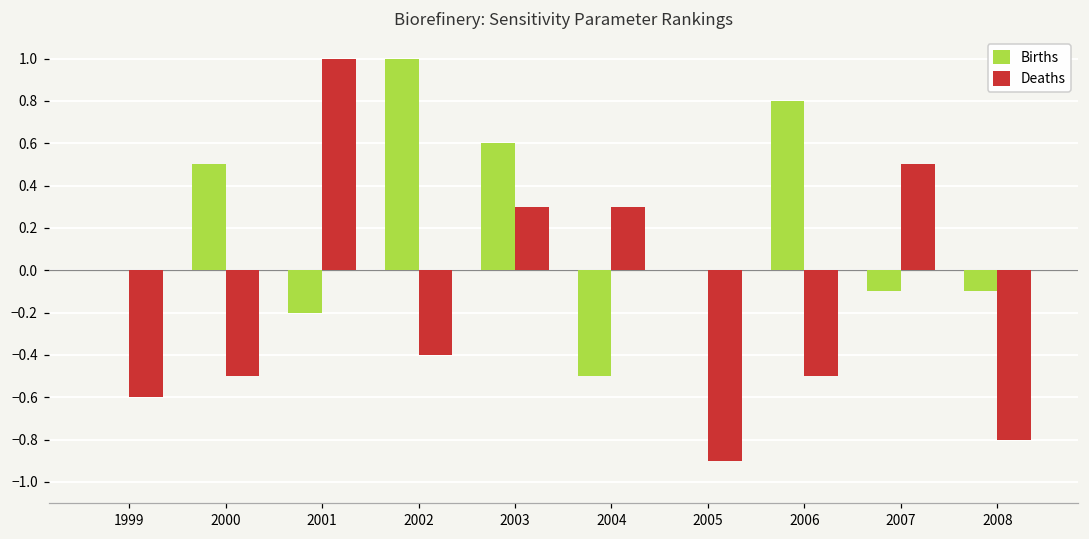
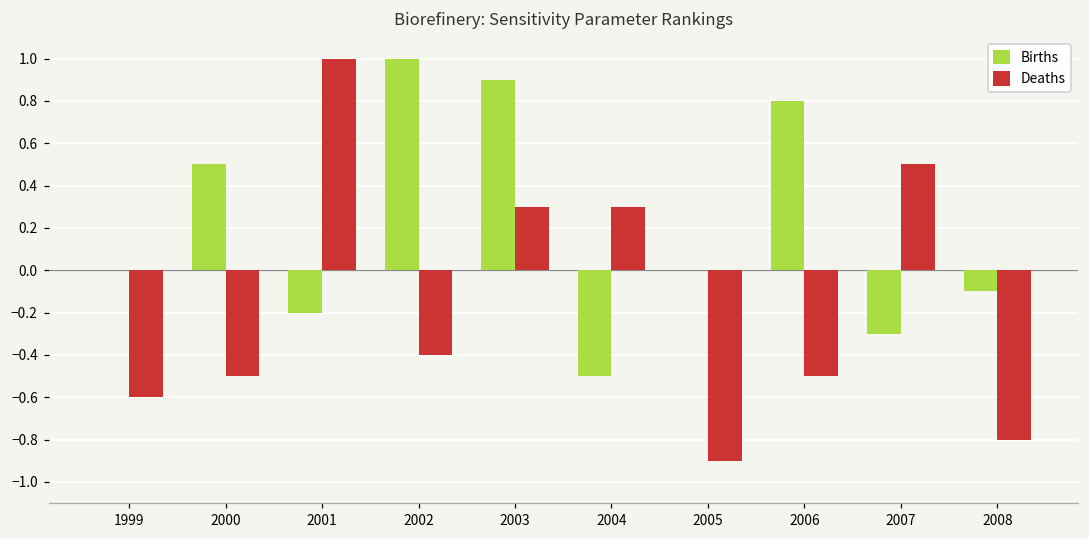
Births, 2003: 0.6 -> 0.9
Births, 2007: -0.1 -> -0.3
